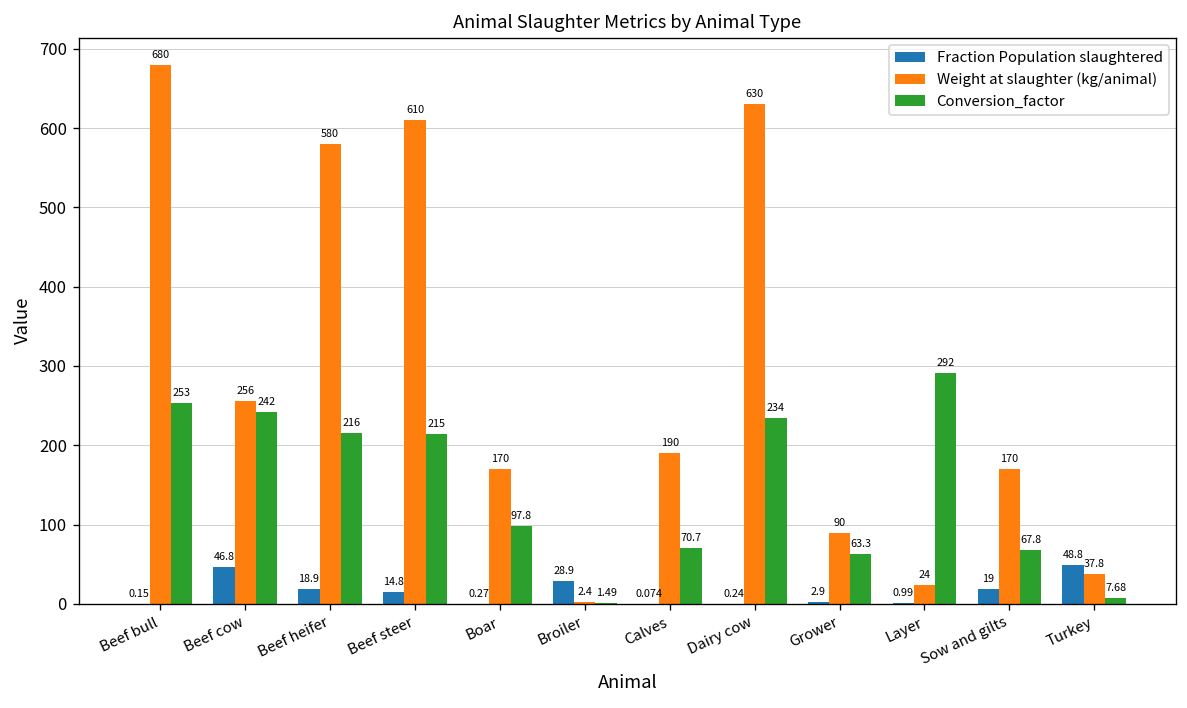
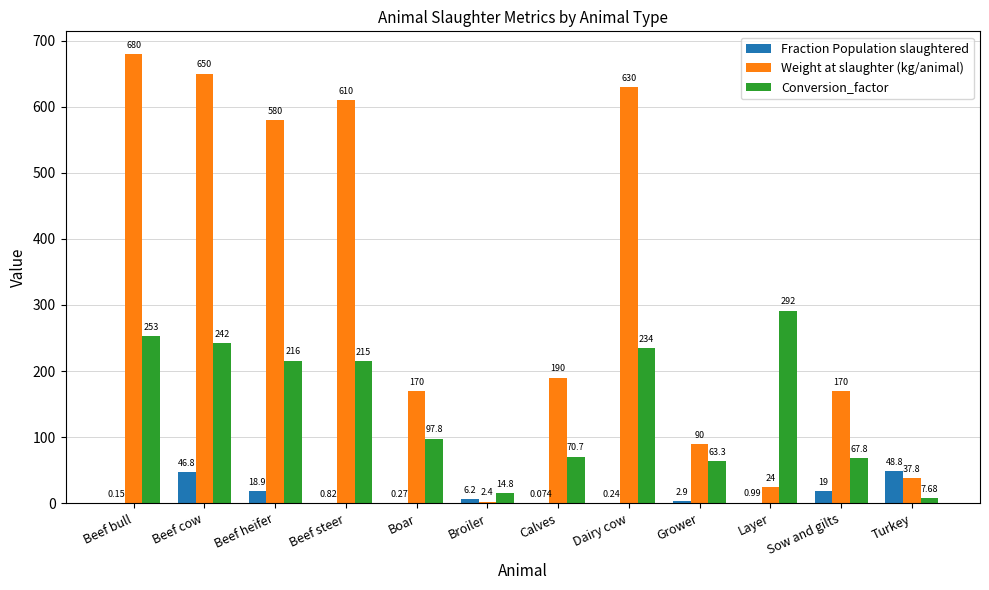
Weight at slaughter (kg/animal), Beef cow: 256 -> 650
Fraction Population slaughtered, Beef steer: 14.8 -> 0.82
Fraction Population slaughtered, Broiler: 28.9 -> 6.2
Conversion_factor, Broiler: 1.49 -> 14.8
